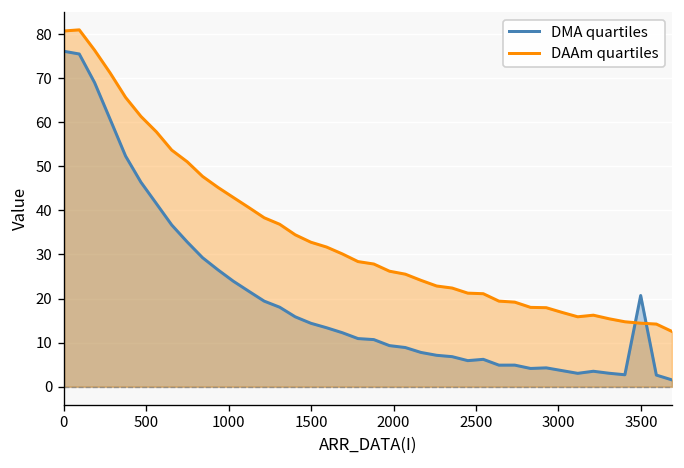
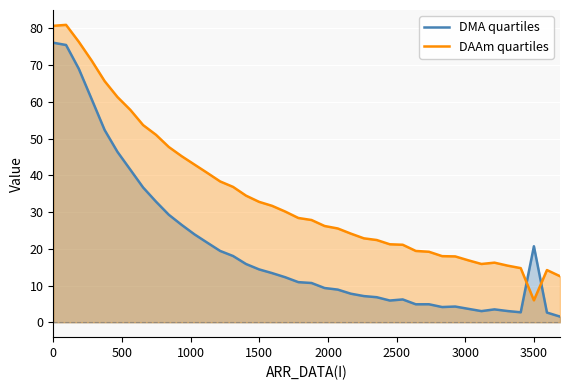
DAAm quartiles, 3500: 14 -> 6
